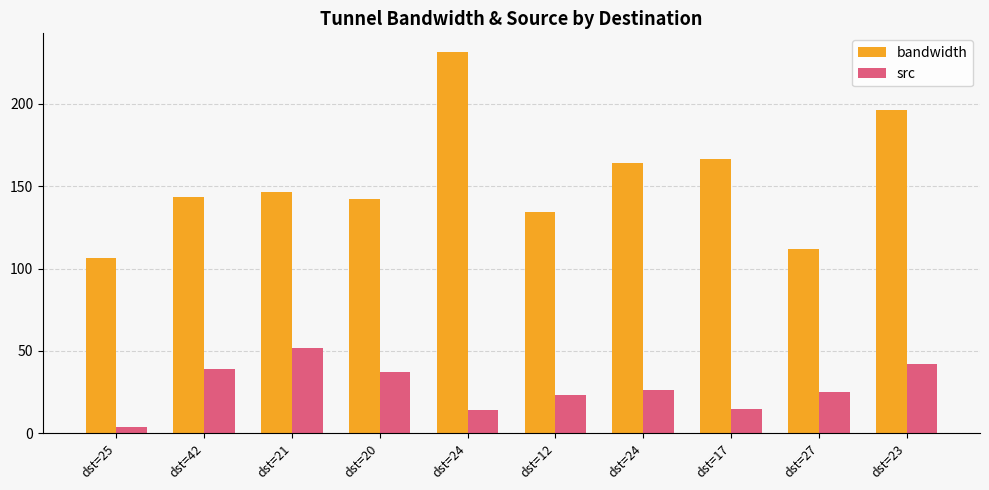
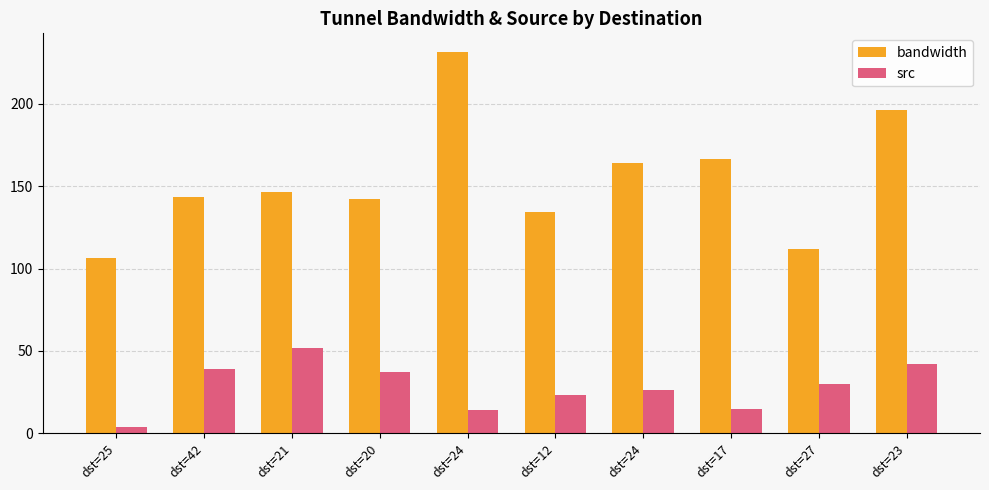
src, dst=27: 25 -> 30
